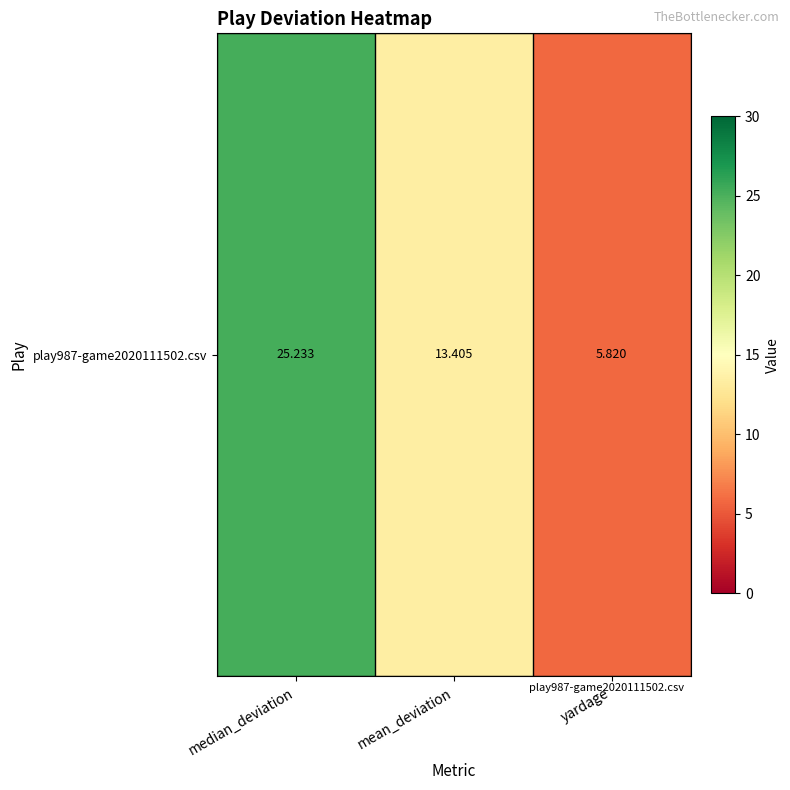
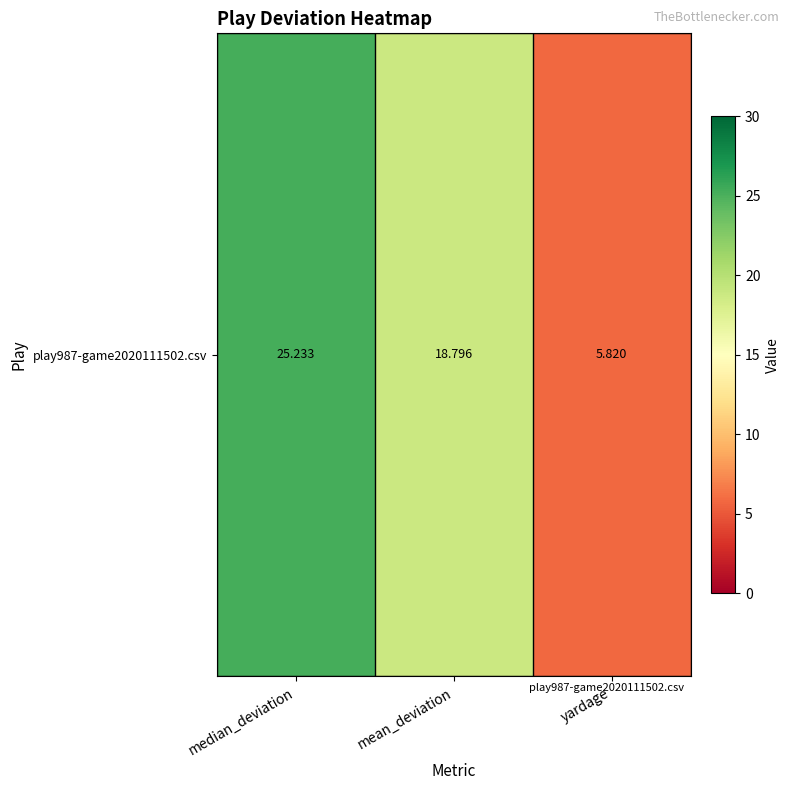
play987-game2020111502.csv, mean_deviation: 13.405 -> 18.796
